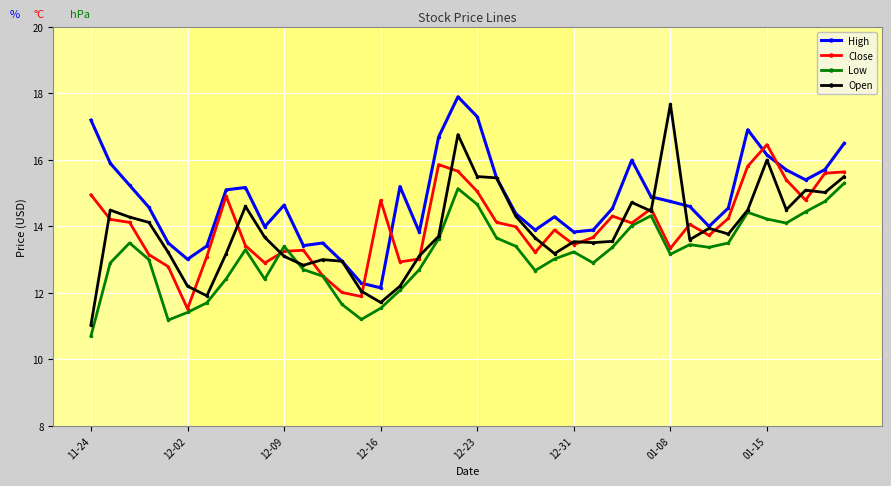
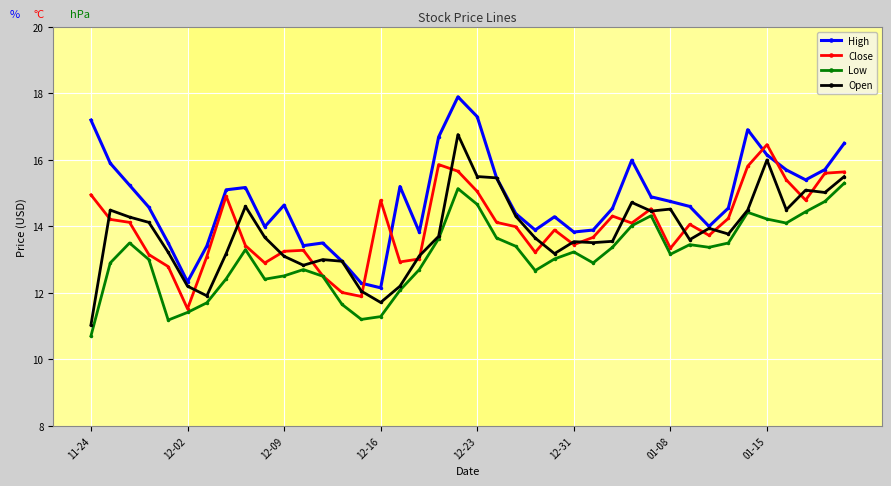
High, 12-02: 13.0 -> 12.3
Low, 12-09: 13.4 -> 12.5
Low, 12-16: 11.5 -> 11.3
Open, 01-08: 17.7 -> 14.5
